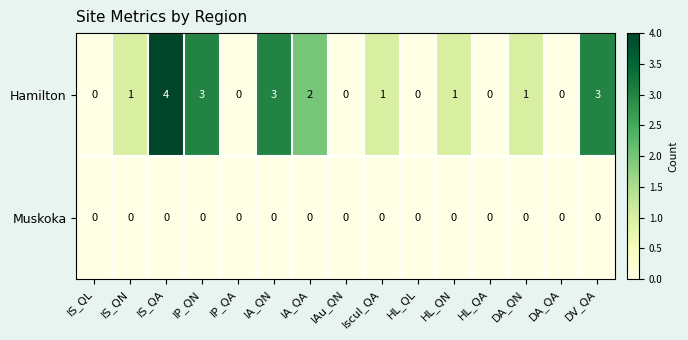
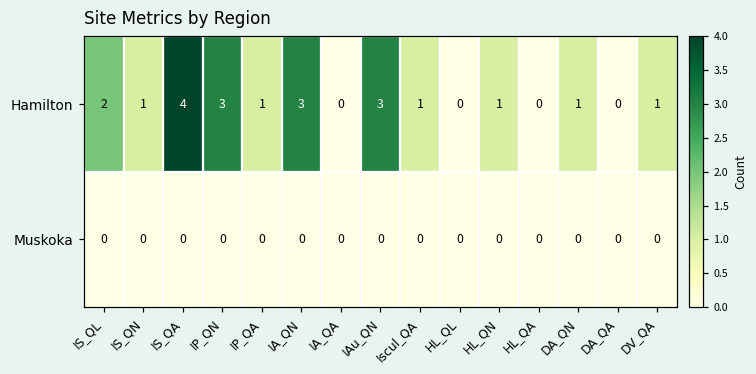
Hamilton, IS_QL: 0 -> 2
Hamilton, IP_QA: 0 -> 1
Hamilton, IA_QA: 2 -> 0
Hamilton, IAu_QN: 0 -> 3
Hamilton, DV_QA: 3 -> 1
